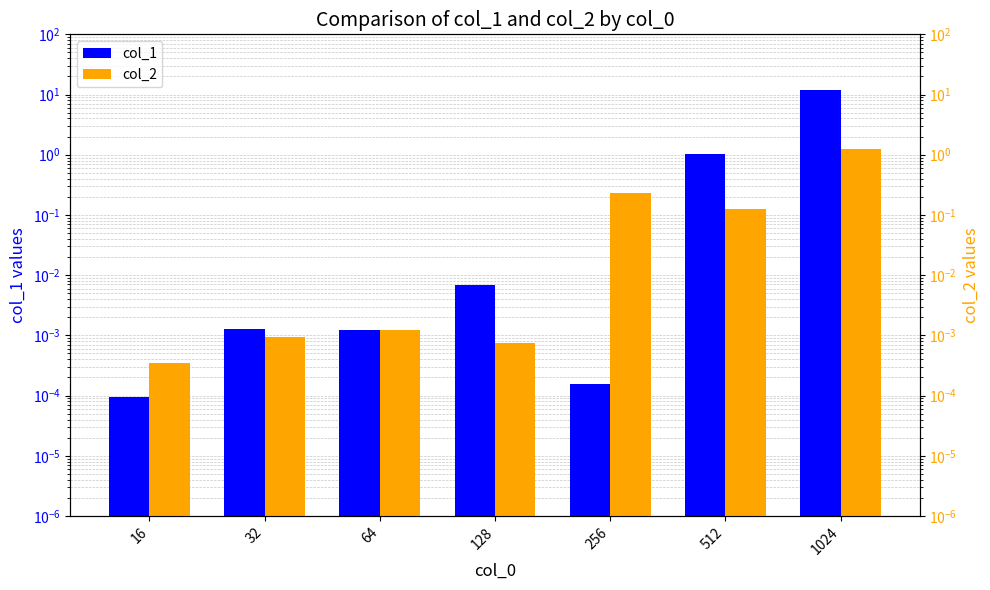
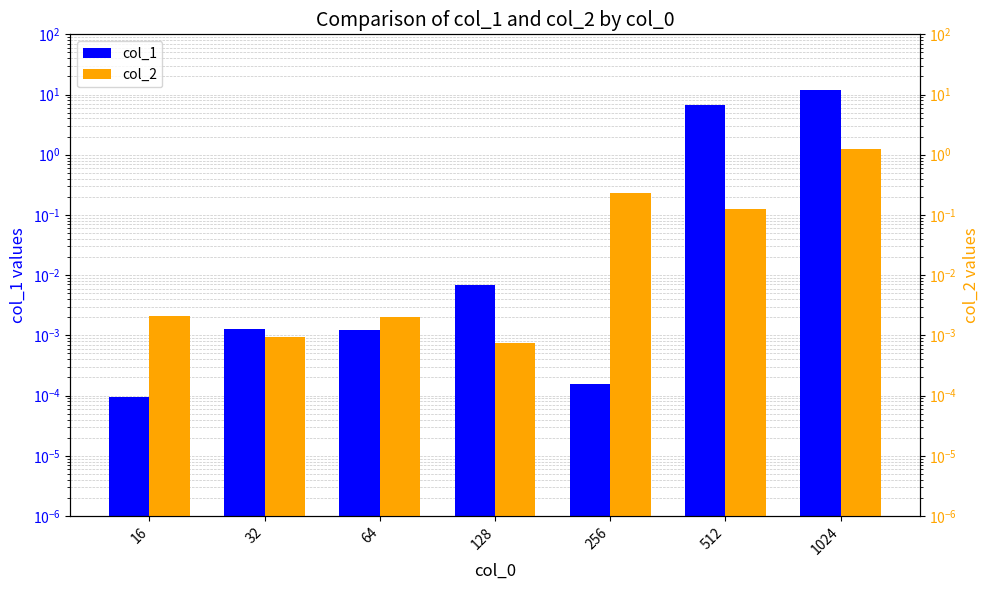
col_1, 512: 1.0 -> 7
col_2, 16: 0.0004 -> 0.0021
col_2, 64: 0.0012 -> 0.0020
